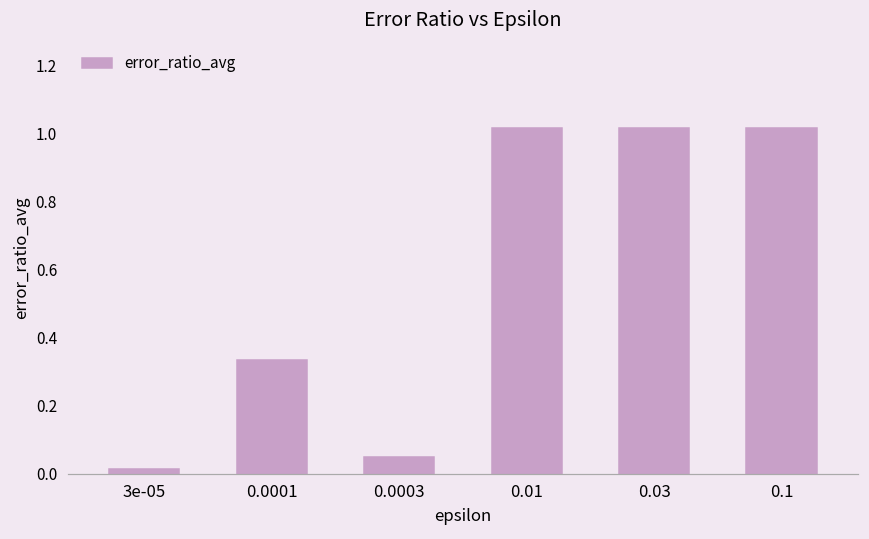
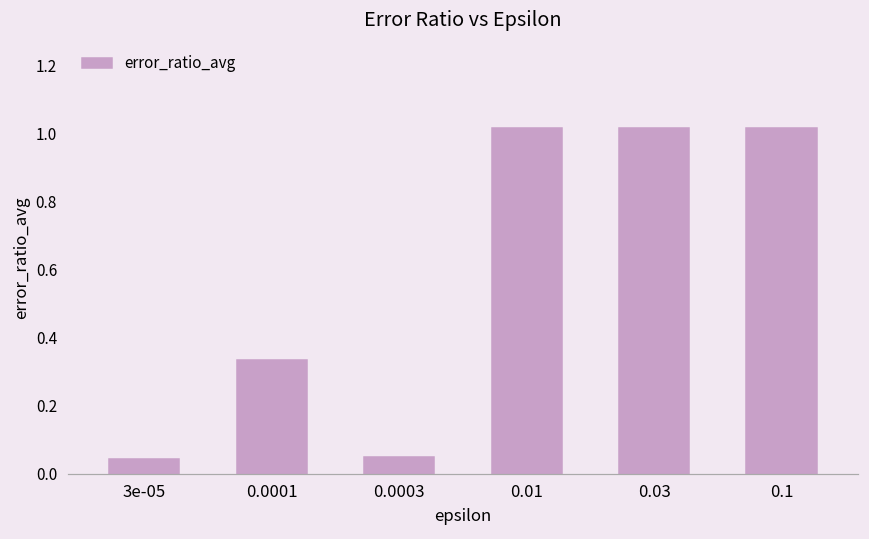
3e-05: 0.01 -> 0.04
